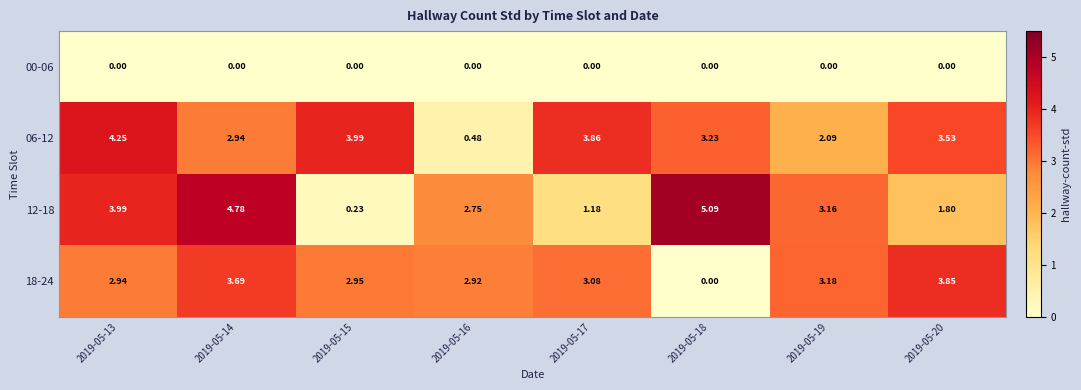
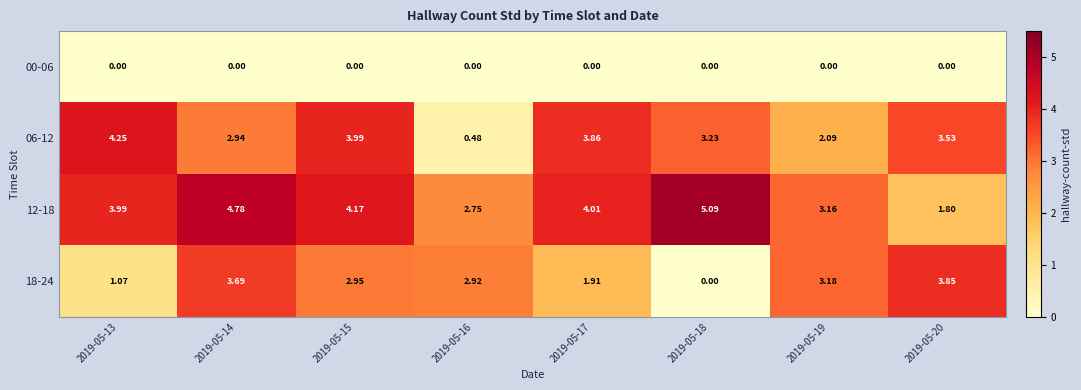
12-18, 2019-05-15: 0.23 -> 4.17
12-18, 2019-05-17: 1.18 -> 4.01
18-24, 2019-05-13: 2.94 -> 1.07
18-24, 2019-05-17: 3.08 -> 1.91
